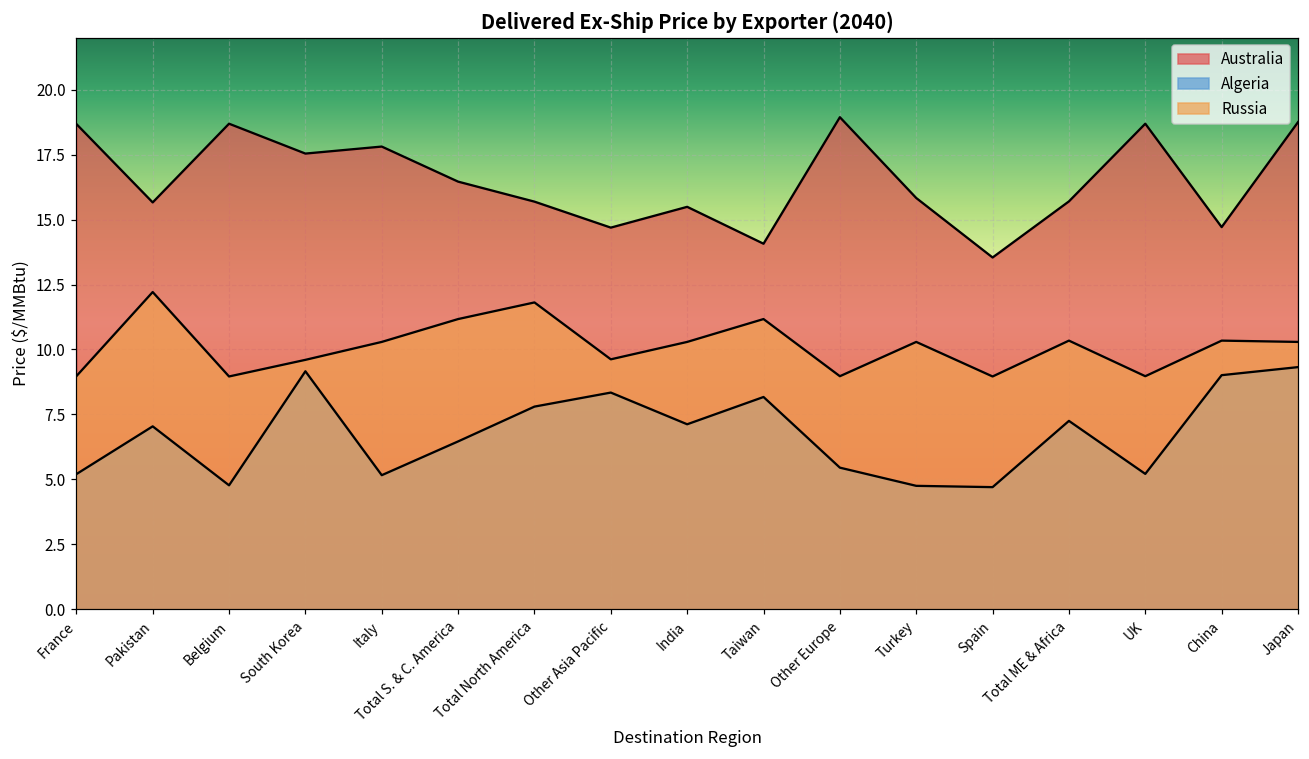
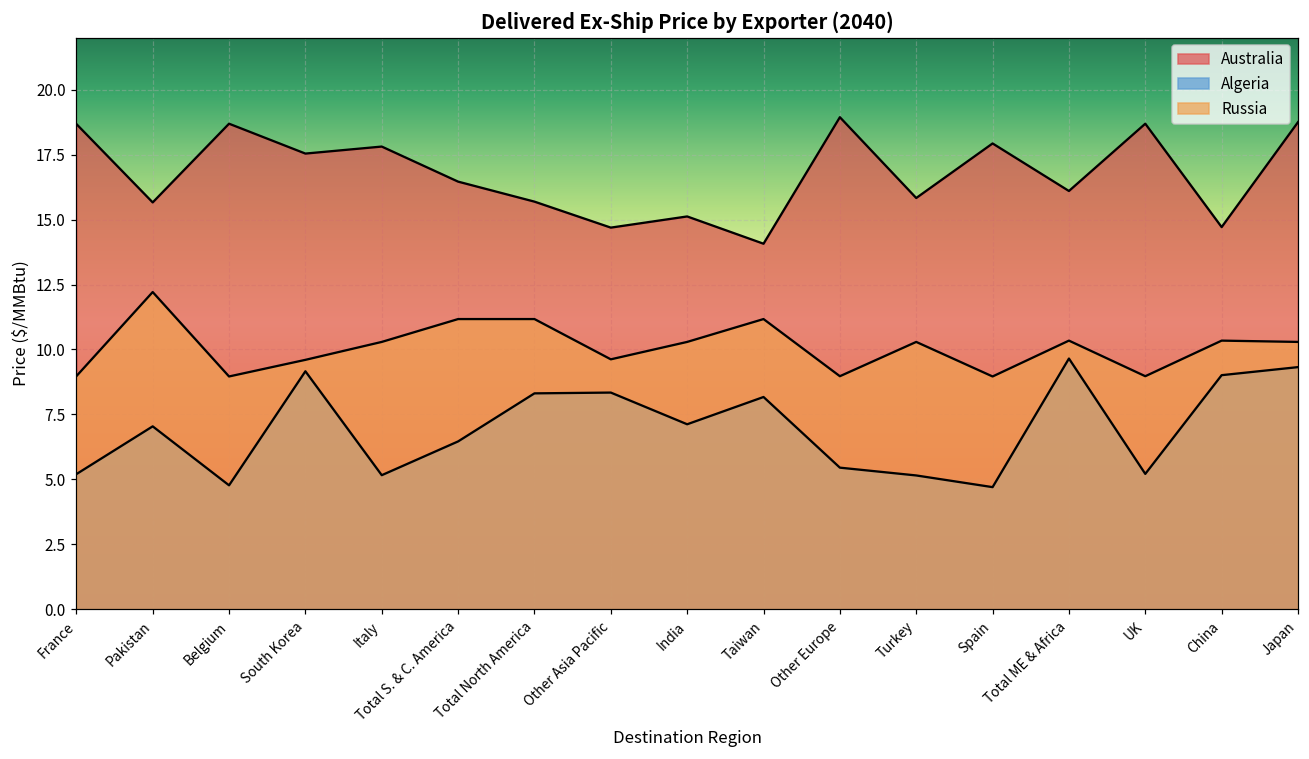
Algeria, Total North America: 7.8 -> 8.3
Russia, Total North America: 11.8 -> 11.2
Australia, India: 15.5 -> 15.1
Algeria, Turkey: 4.8 -> 5.2
Australia, Spain: 13.5 -> 17.9
Australia, Total ME & Africa: 15.7 -> 16.1
Algeria, Total ME & Africa: 7.3 -> 9.7
